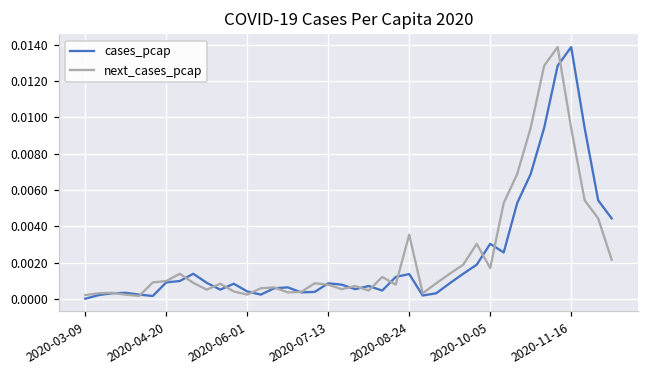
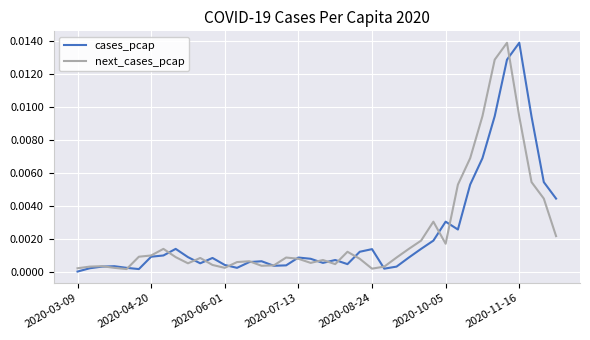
next_cases_pcap, 2020-08-24: 0.0035 -> 0.0002
